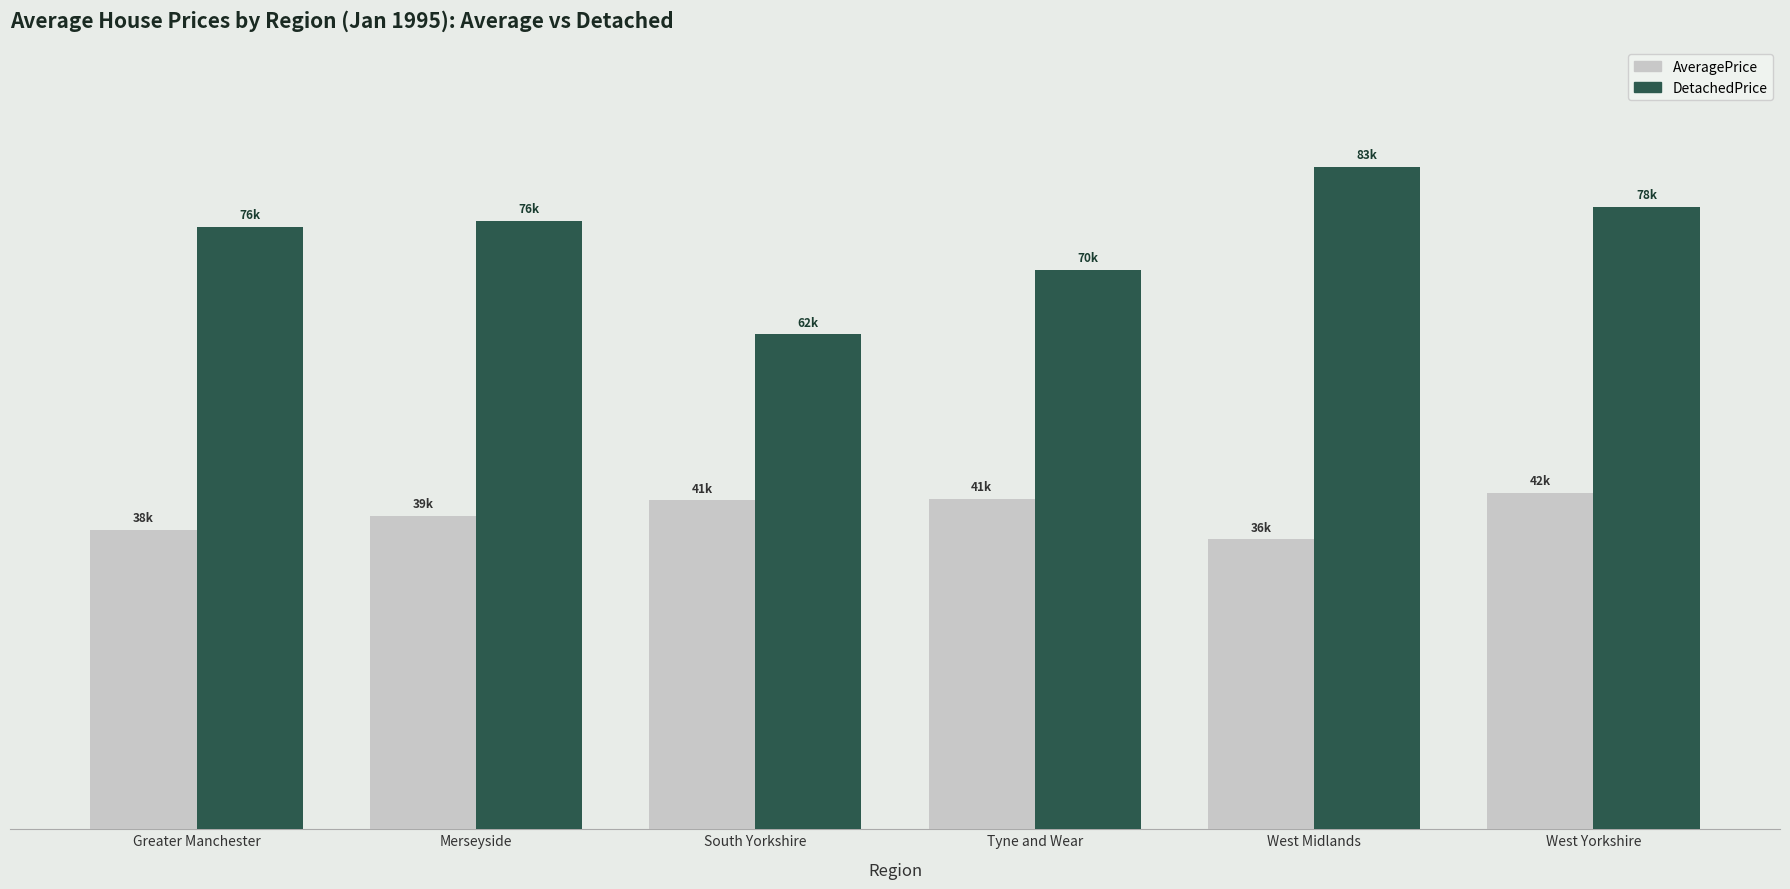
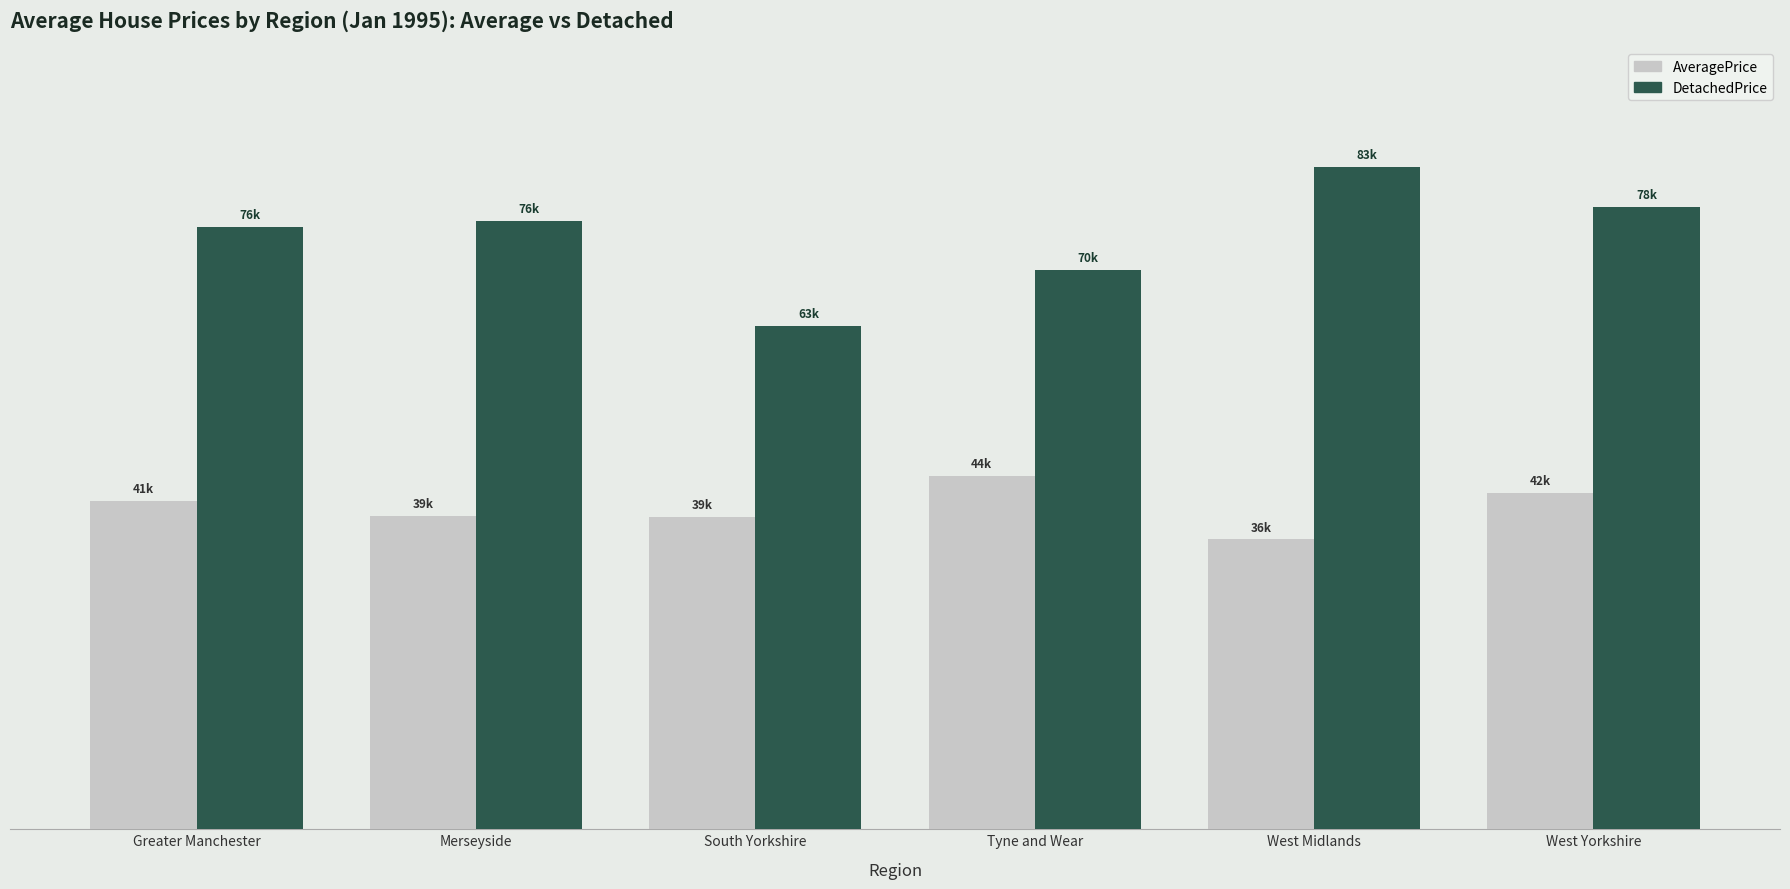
AveragePrice, Greater Manchester: 38k -> 41k
AveragePrice, South Yorkshire: 41k -> 39k
DetachedPrice, South Yorkshire: 62k -> 63k
AveragePrice, Tyne and Wear: 41k -> 44k
